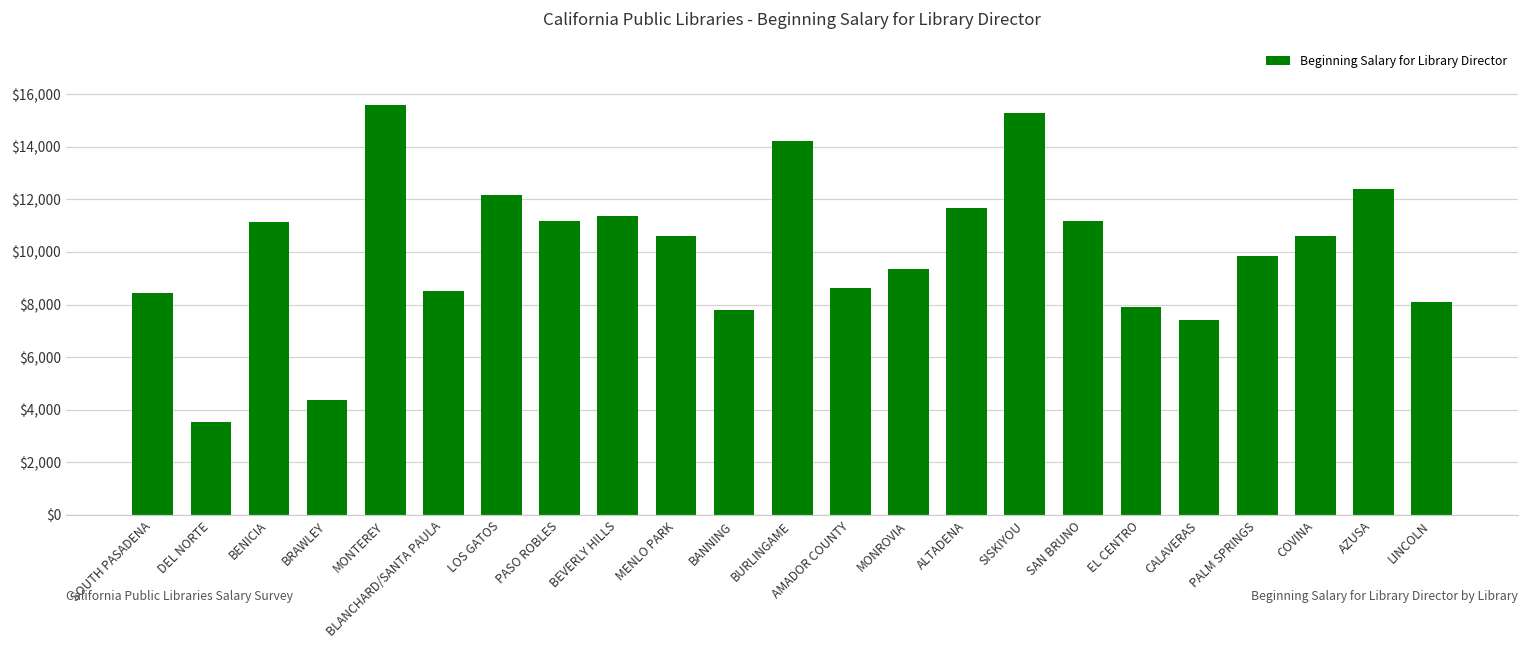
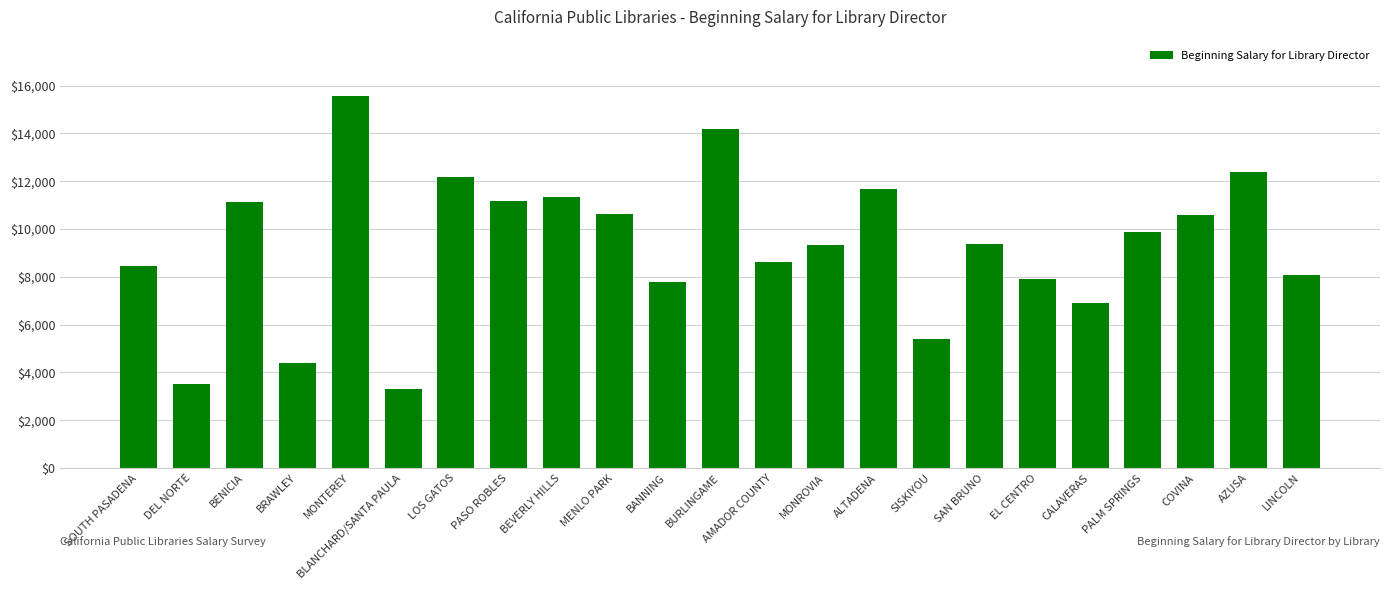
BLANCHARD/SANTA PAULA: $8,500 -> $3,300
SISKIYOU: $15,300 -> $5,400
SAN BRUNO: $11,200 -> $9,400
CALAVERAS: $7,400 -> $6,900
